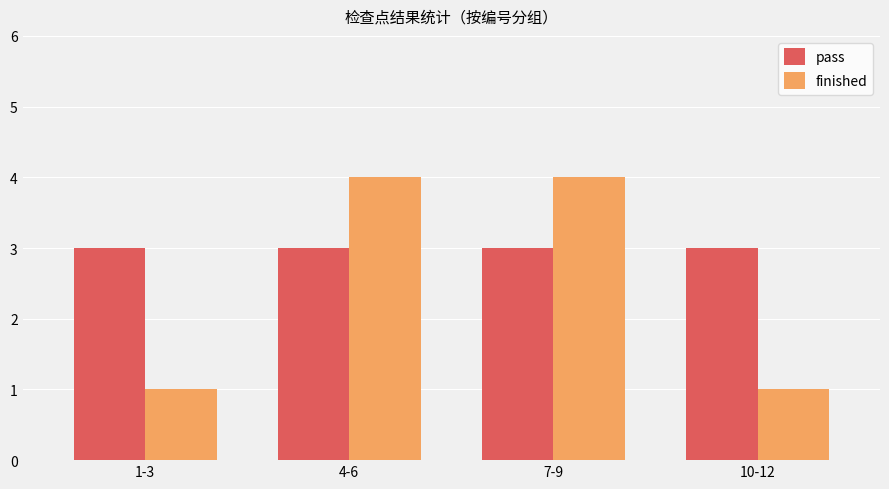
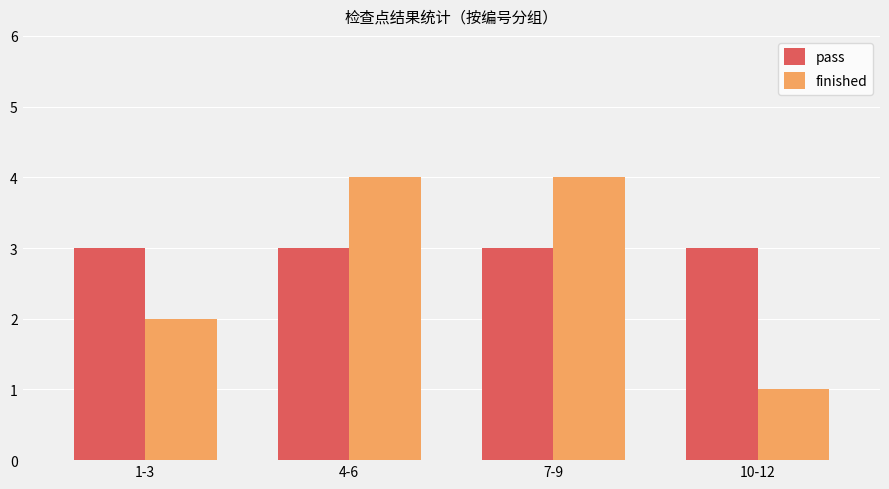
finished, 1-3: 1 -> 2
